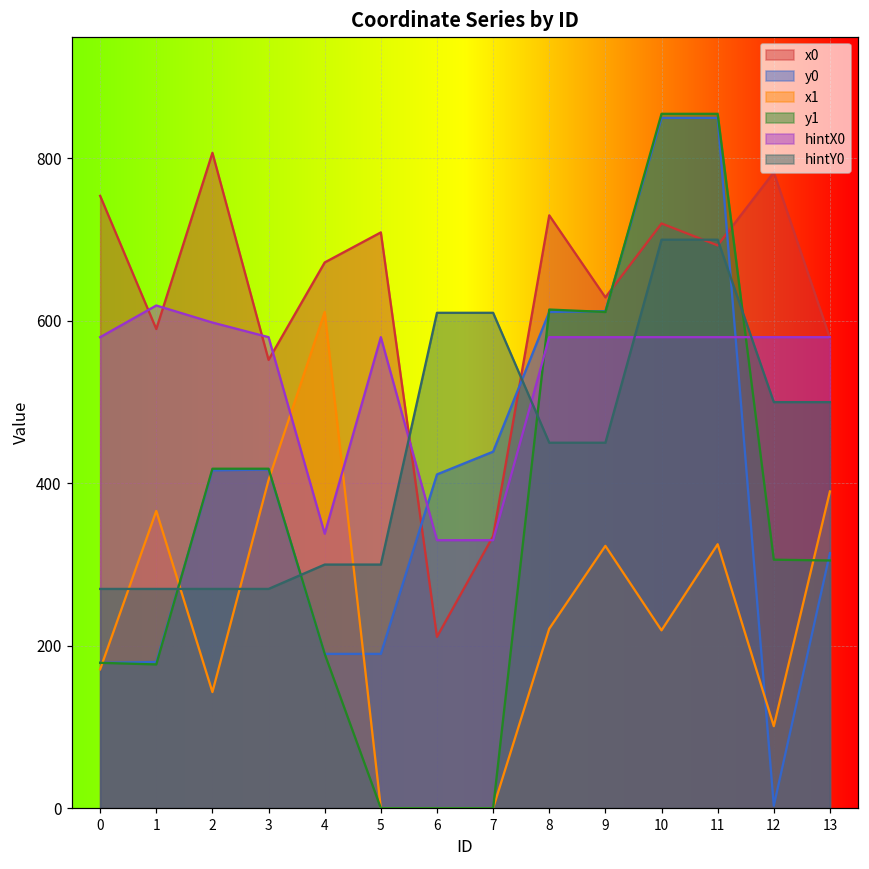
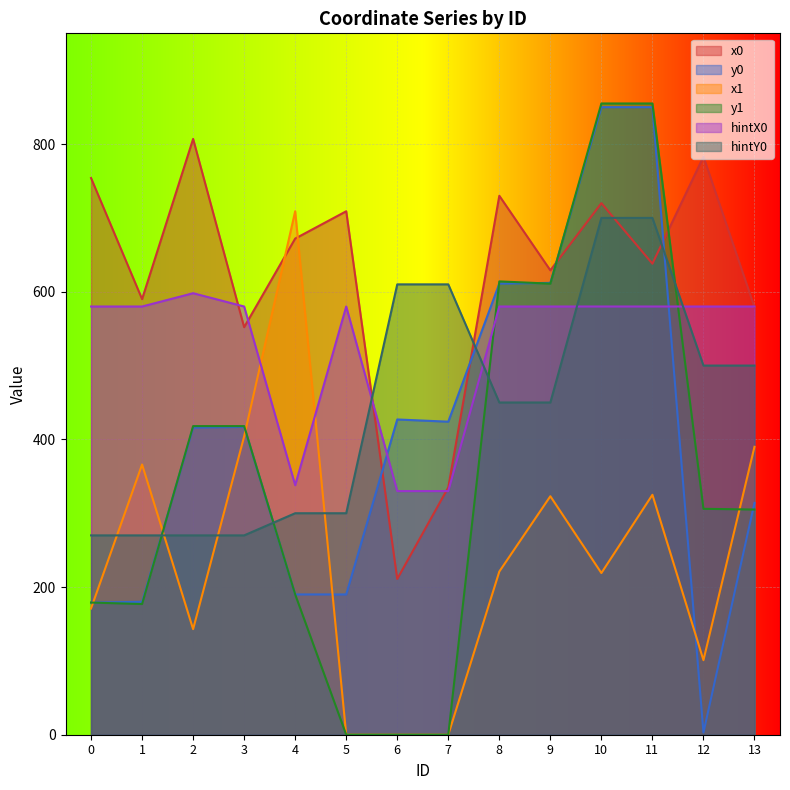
hintX0, 1: 620 -> 580
x1, 4: 610 -> 710
y0, 6: 410 -> 430
y0, 7: 440 -> 420
x0, 11: 690 -> 640
